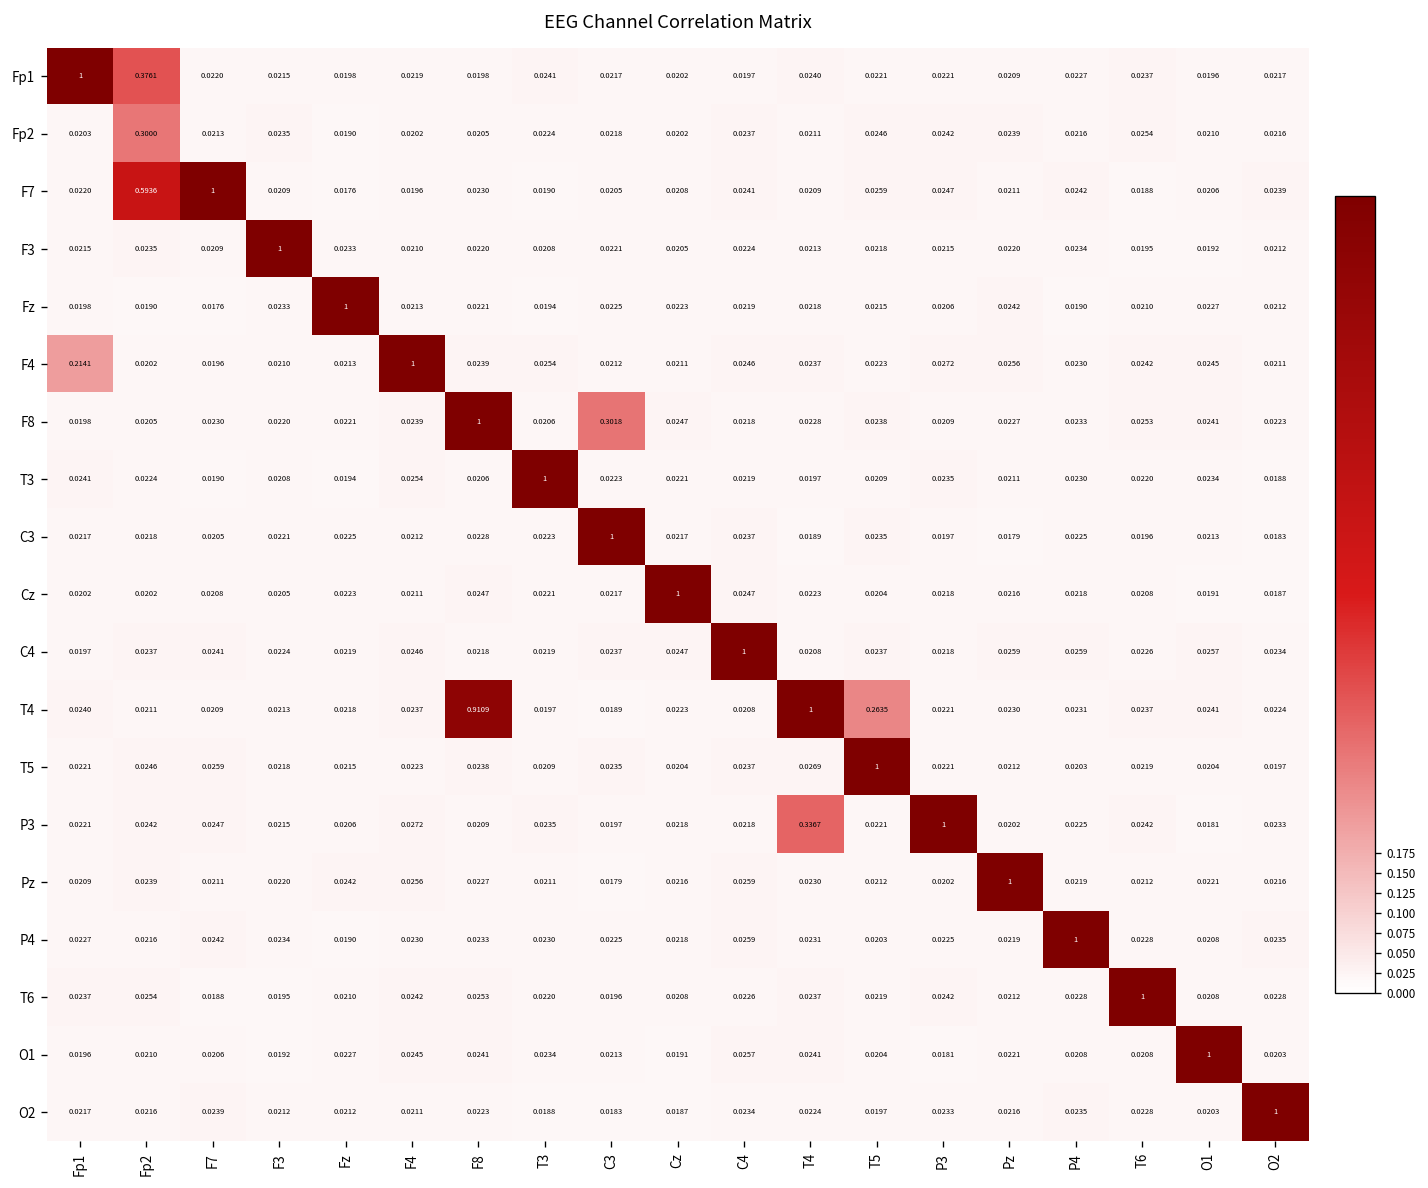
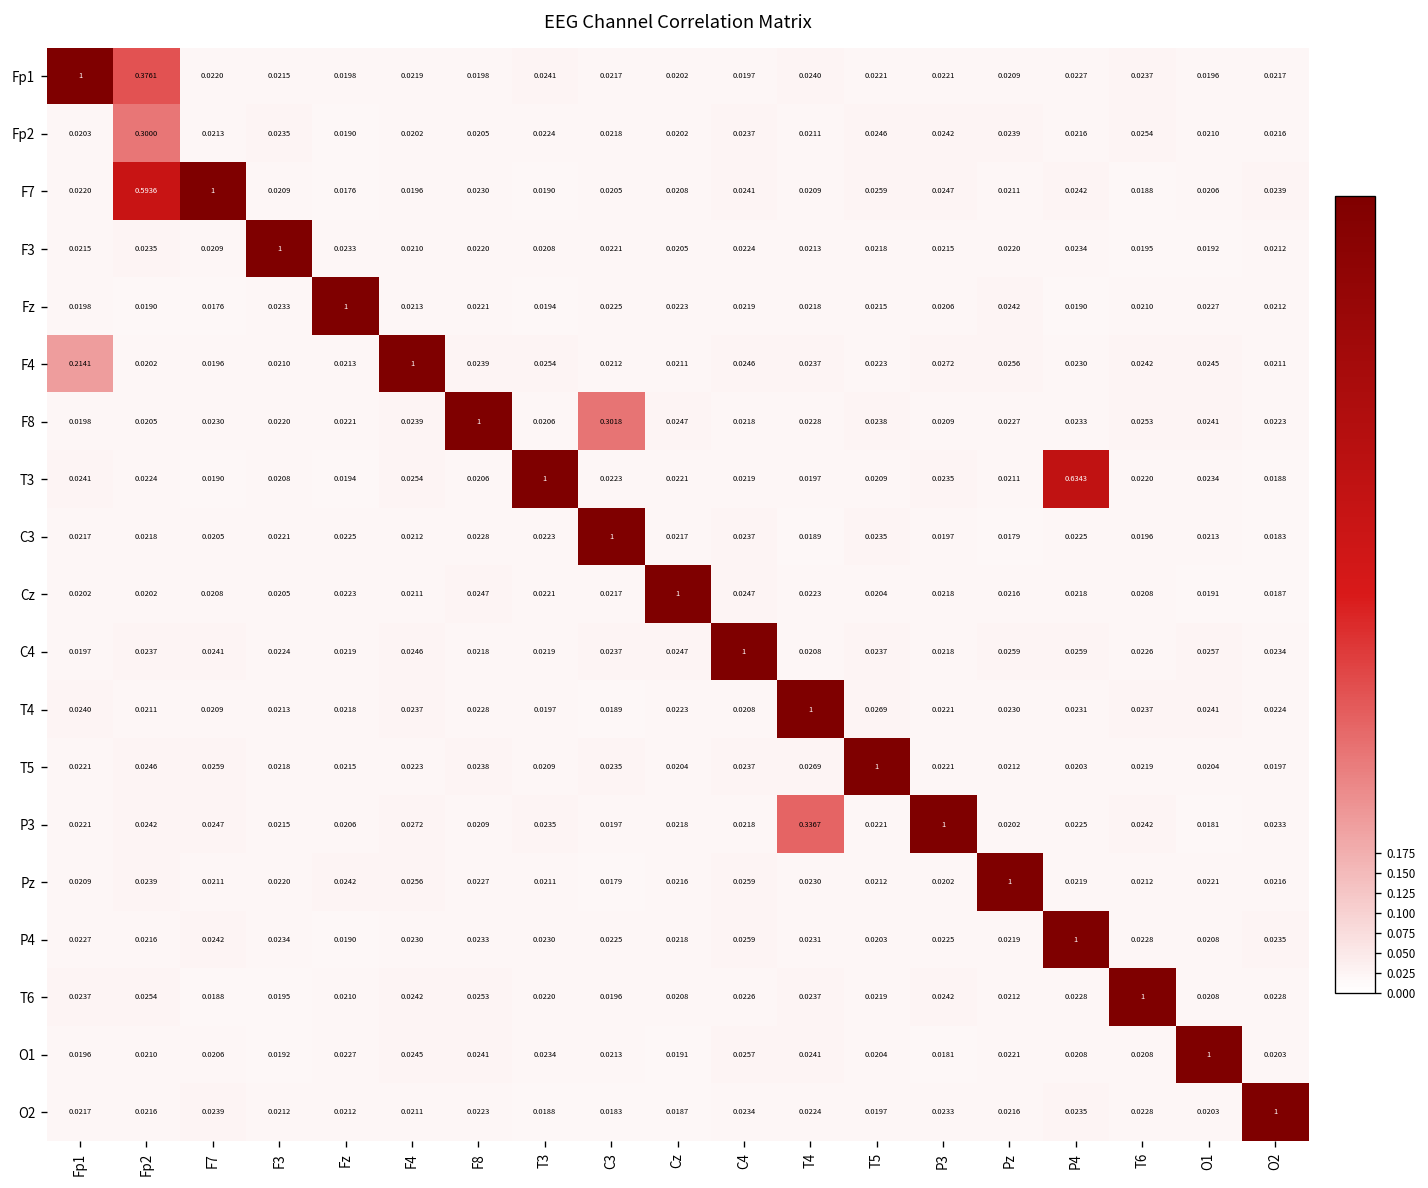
T3, P4: 0.0230 -> 0.6343
T4, F8: 0.9109 -> 0.0228
T4, T5: 0.2635 -> 0.0269
